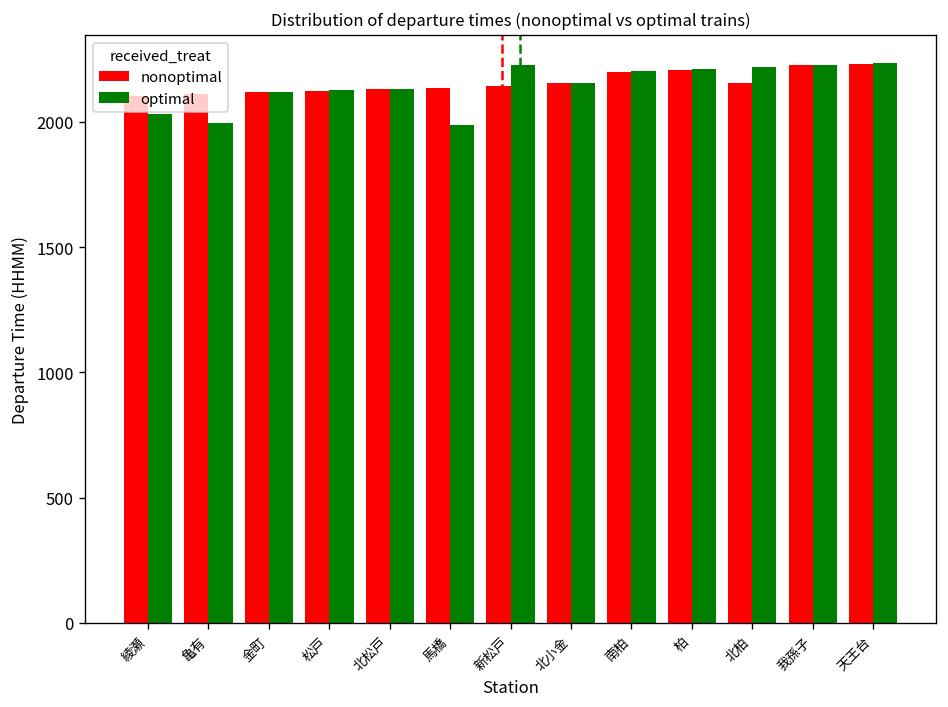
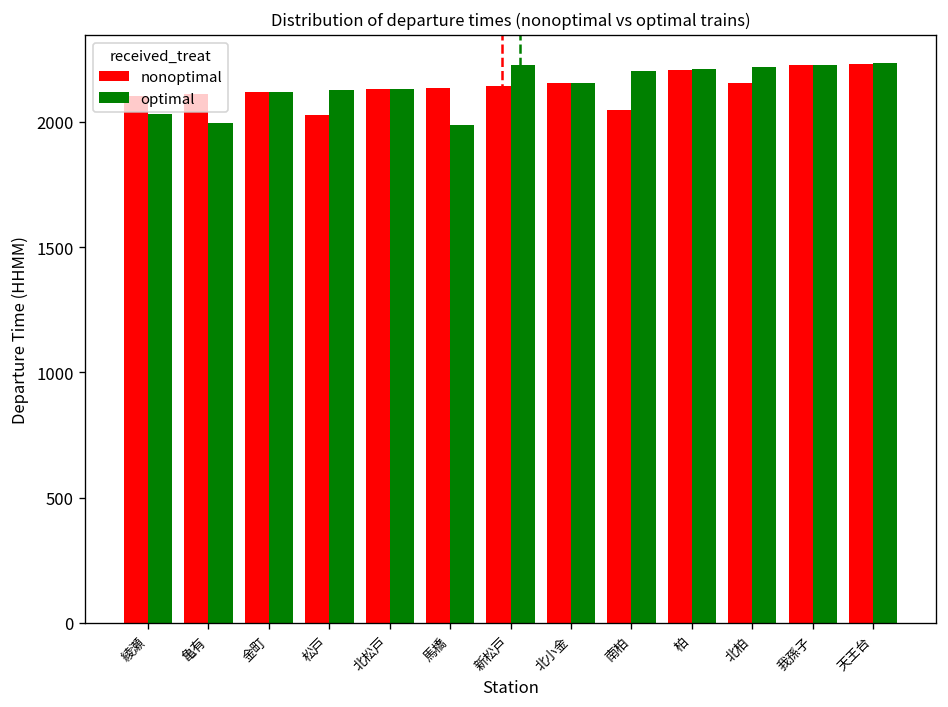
nonoptimal, 松戸: 2120 -> 2030
nonoptimal, 南柏: 2200 -> 2050
